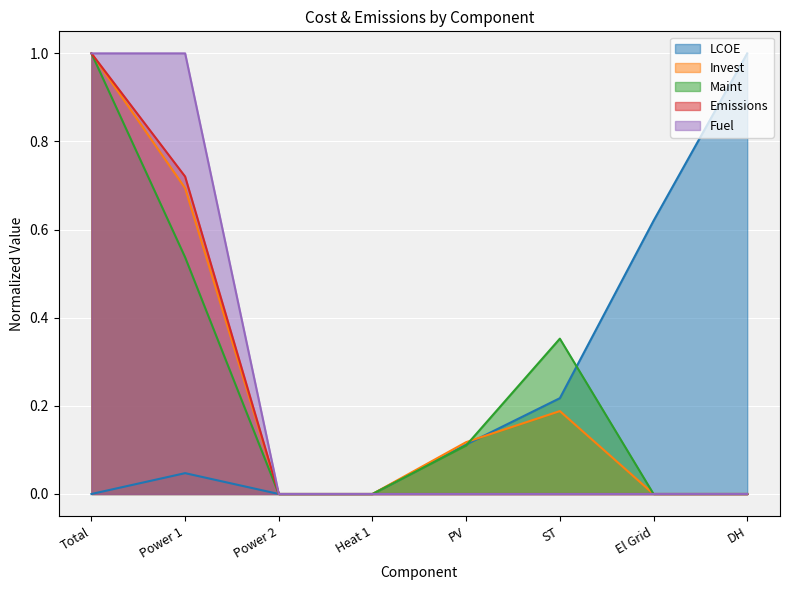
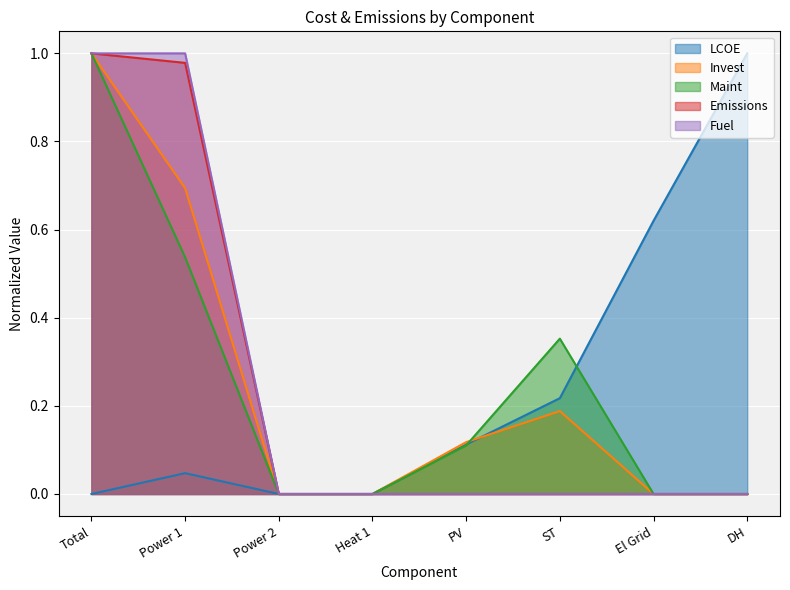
Emissions, Power 1: 0.72 -> 0.98
